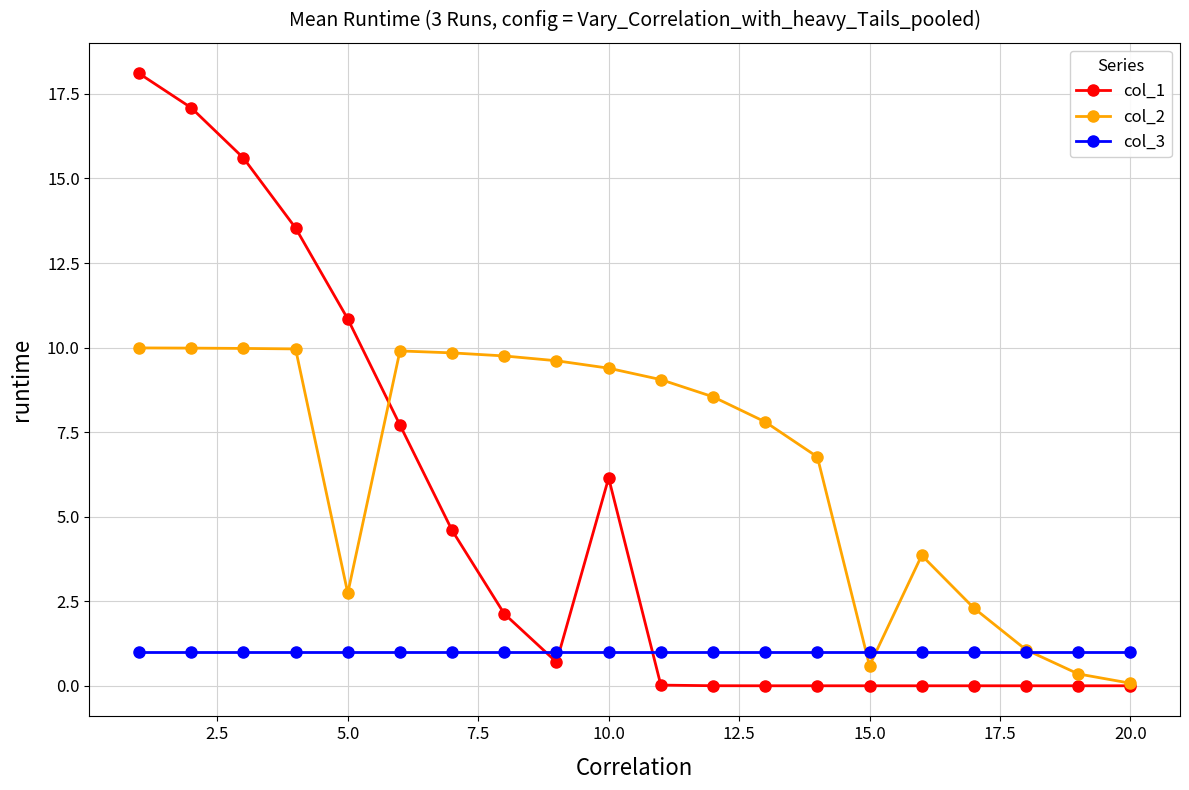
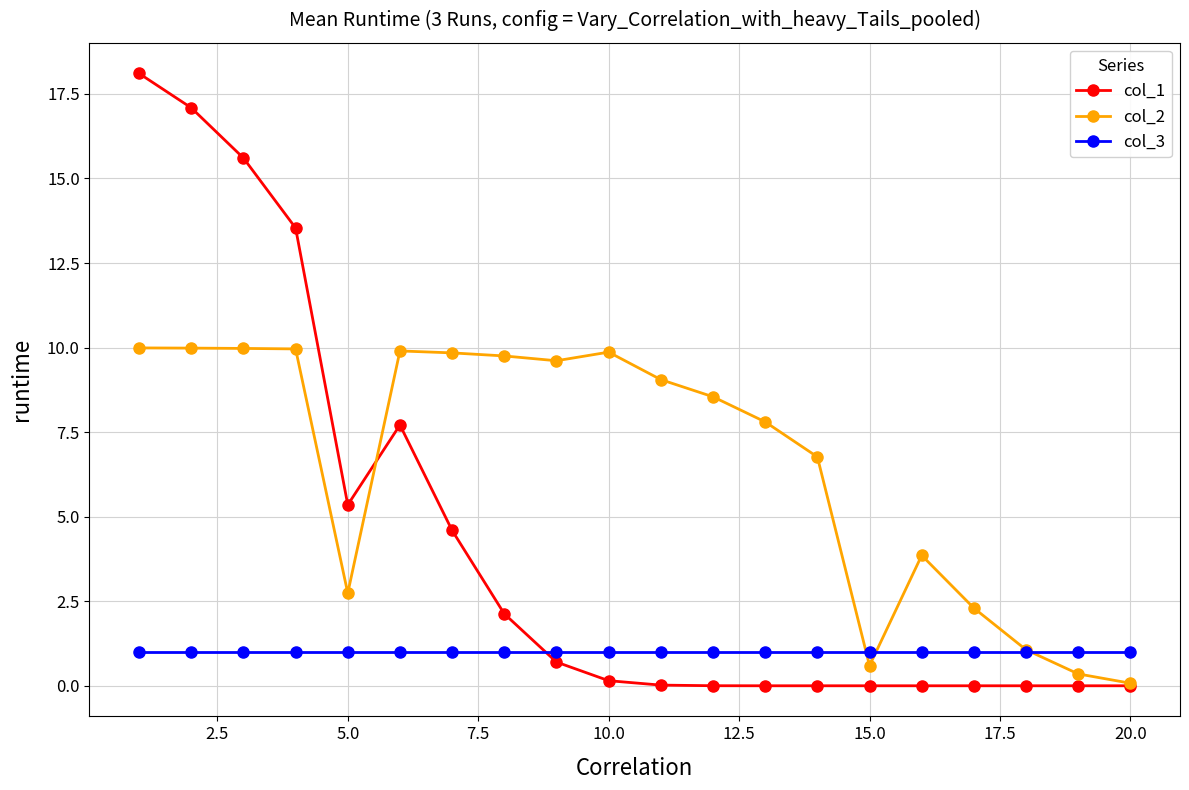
col_1, 5.0: 10.8 -> 5.3
col_1, 10.0: 6.1 -> 0.2
col_2, 10.0: 9.4 -> 9.9
